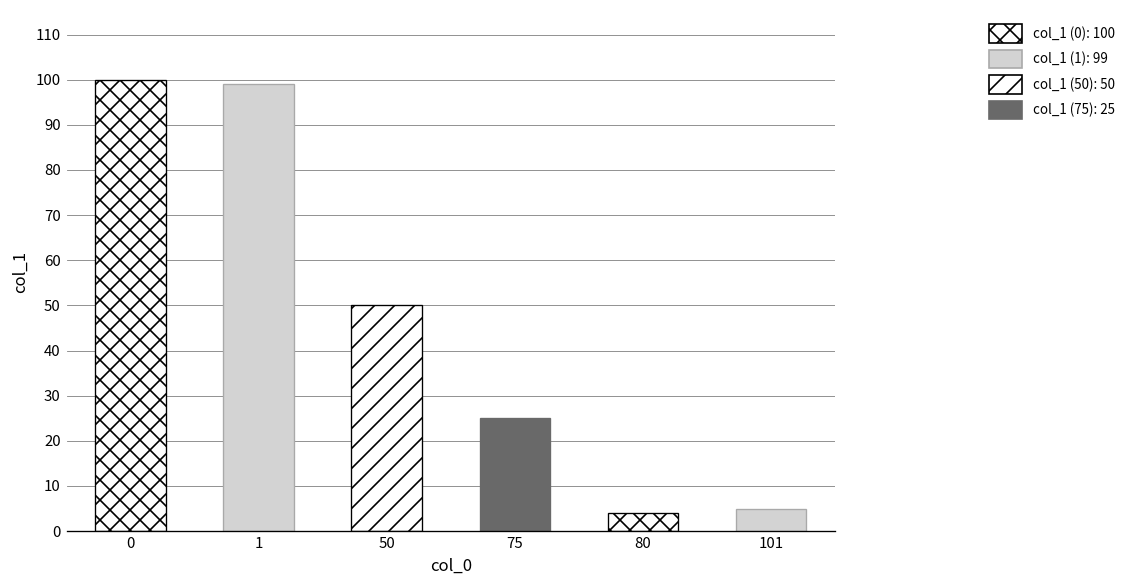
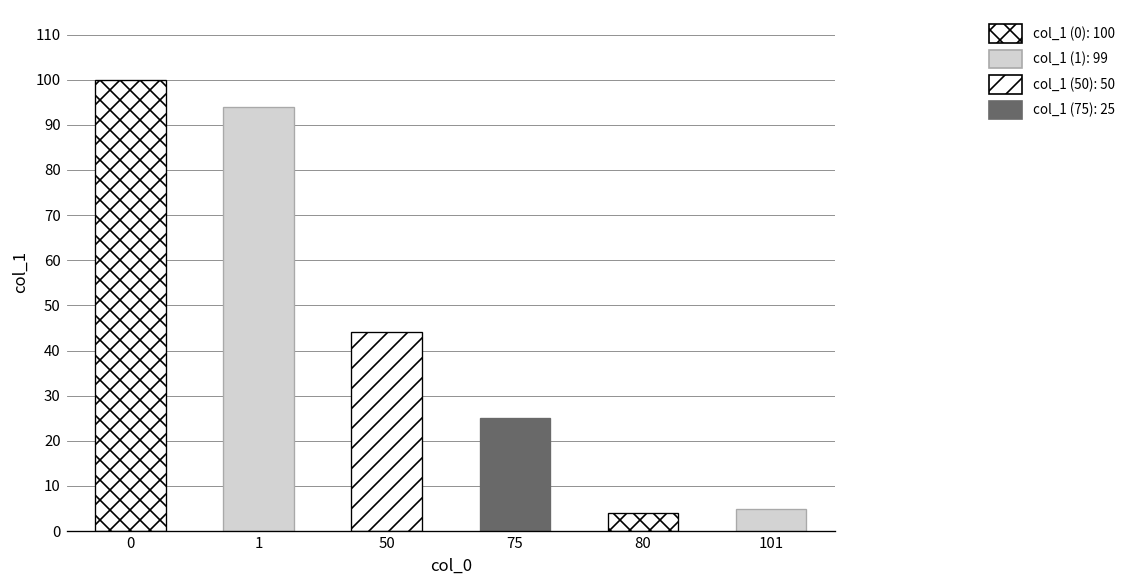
1: 99 -> 94
50: 50 -> 44
